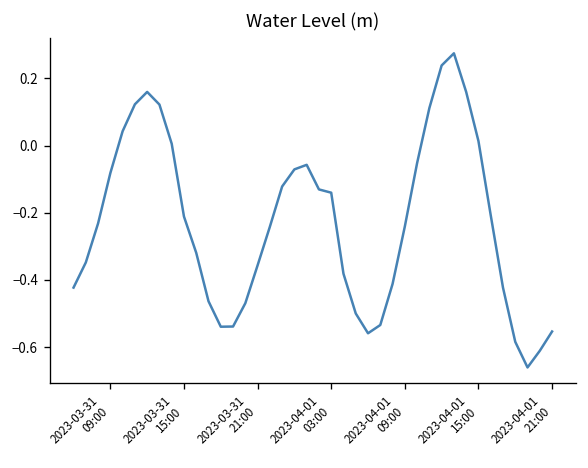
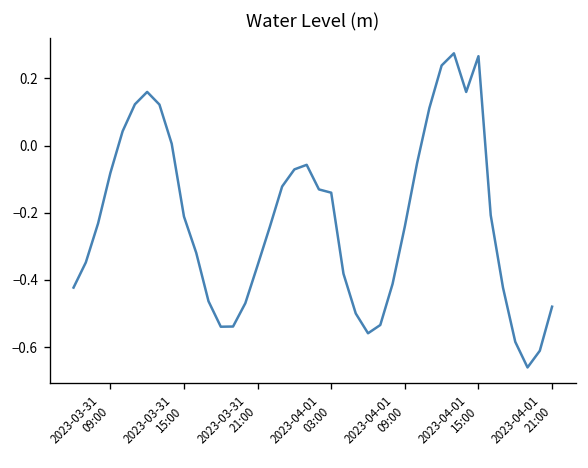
2023-04-01 15:00: 0.01 -> 0.27
2023-04-01 21:00: -0.55 -> -0.48
